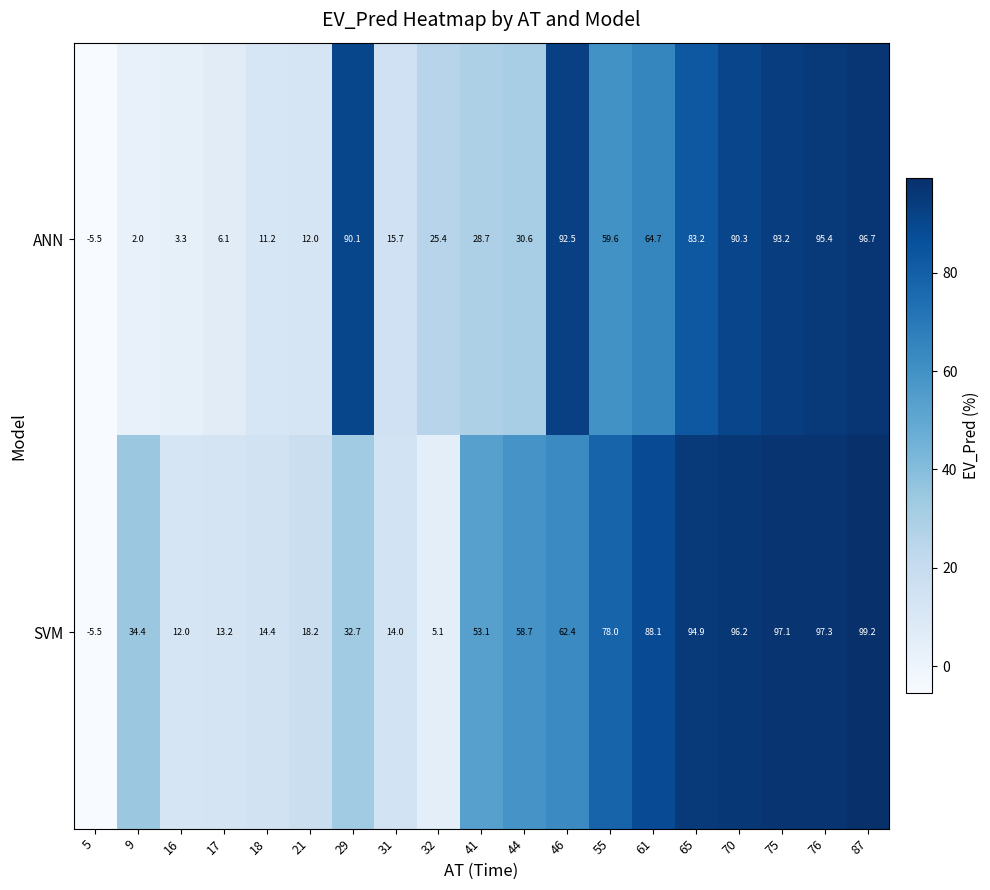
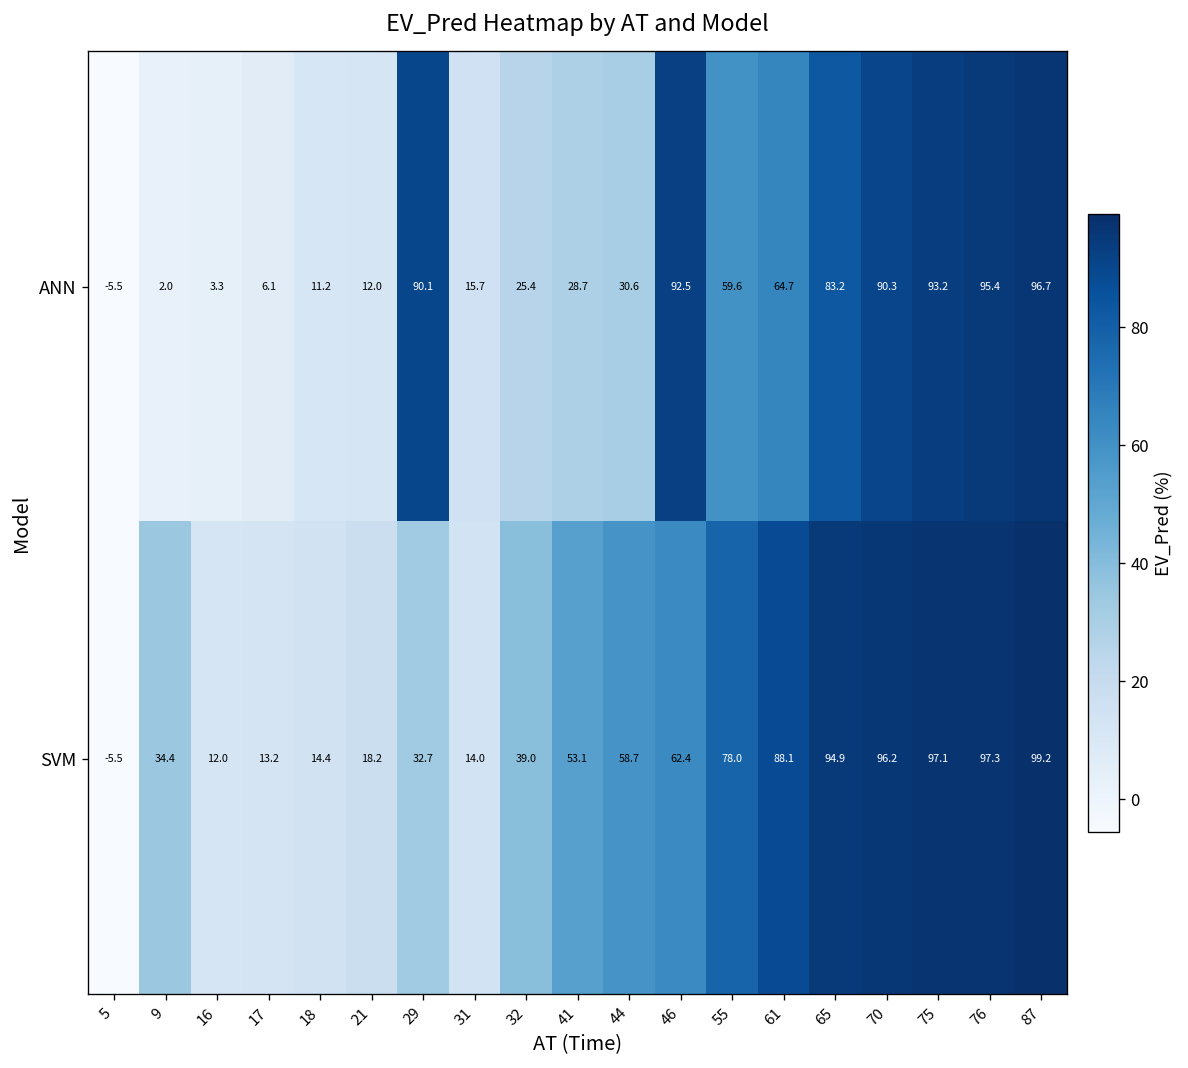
SVM, 32: 5.1 -> 39.0
